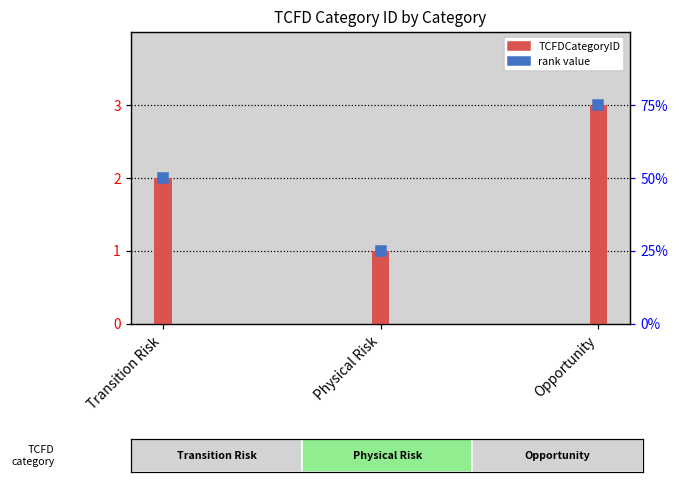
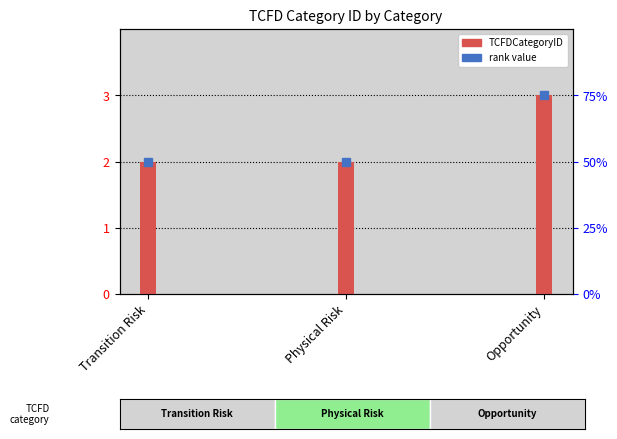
TCFDCategoryID, Physical Risk: 1 -> 2
